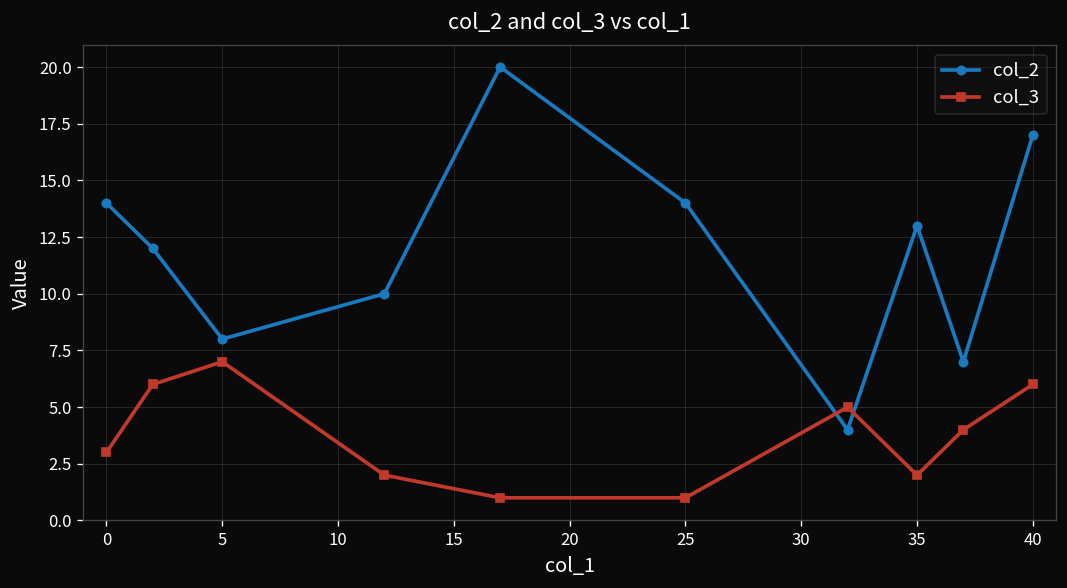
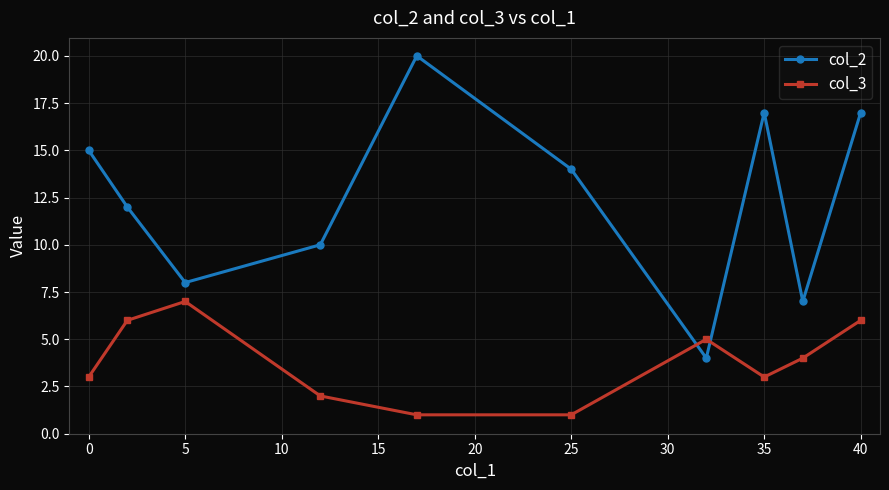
col_2, 0: 14 -> 15
col_2, 35: 13 -> 17
col_3, 35: 2 -> 3
